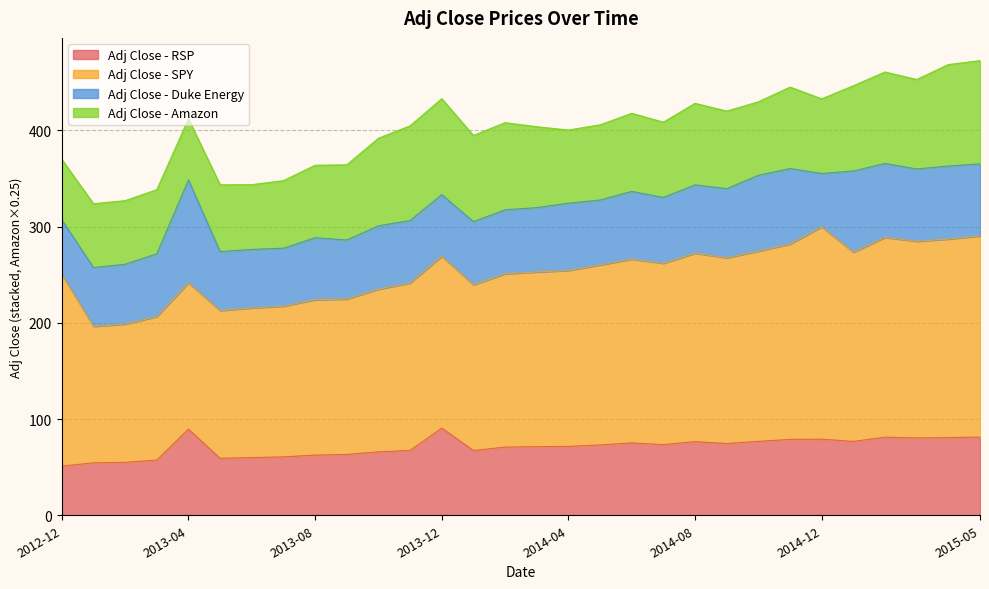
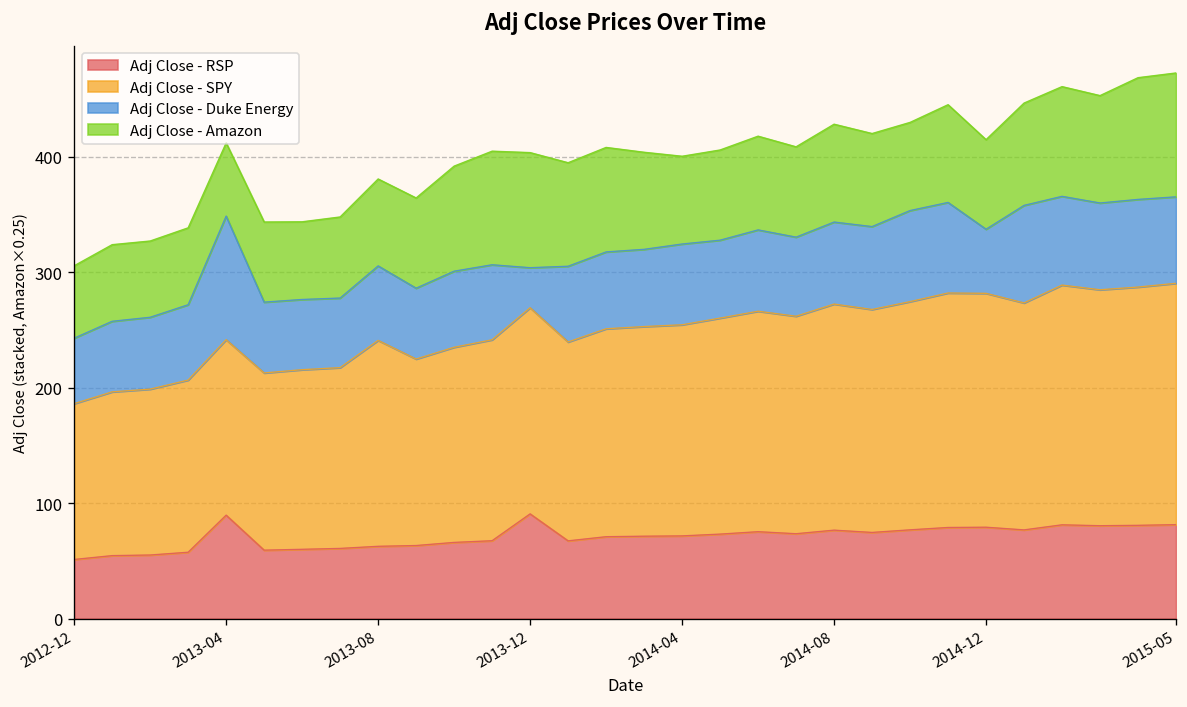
Adj Close - SPY, 2012-12: 200 -> 130
Adj Close - SPY, 2013-08: 160 -> 180
Adj Close - Duke Energy, 2013-12: 60 -> 30
Adj Close - SPY, 2014-12: 220 -> 200
